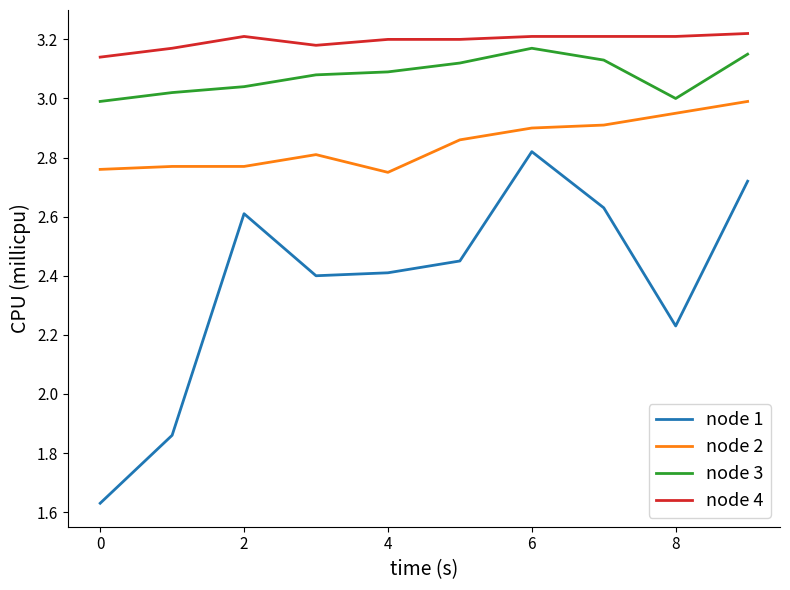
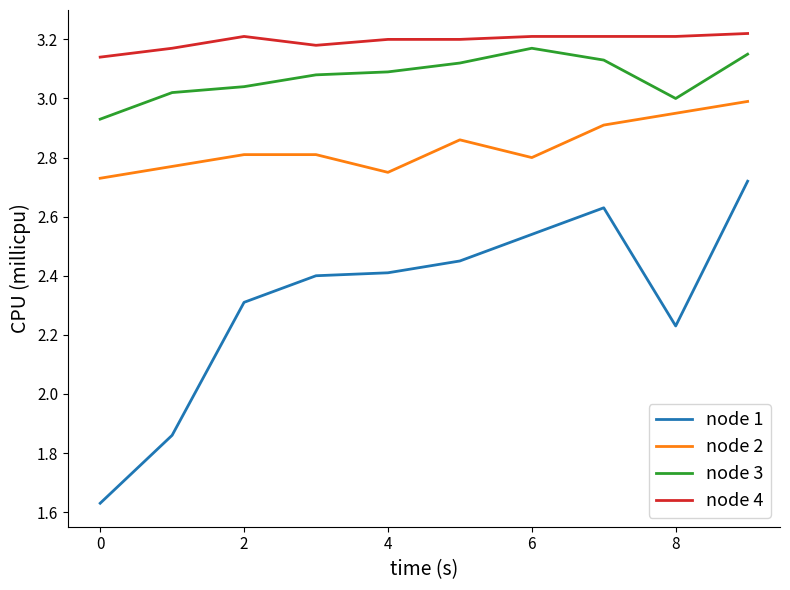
node 2, 0: 2.76 -> 2.73
node 3, 0: 2.99 -> 2.93
node 1, 2: 2.61 -> 2.31
node 2, 2: 2.77 -> 2.81
node 1, 6: 2.82 -> 2.54
node 2, 6: 2.9 -> 2.8
